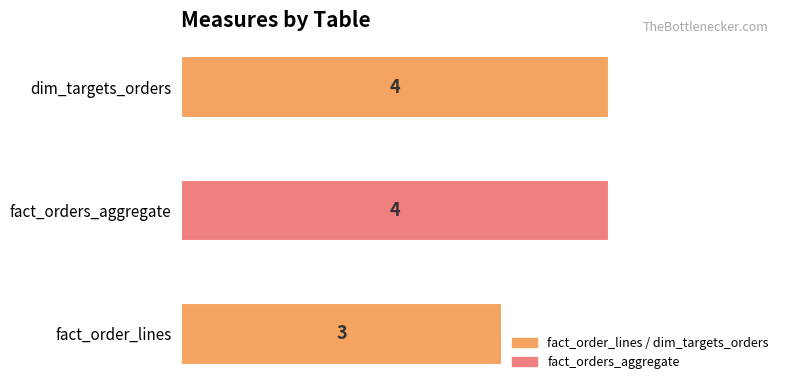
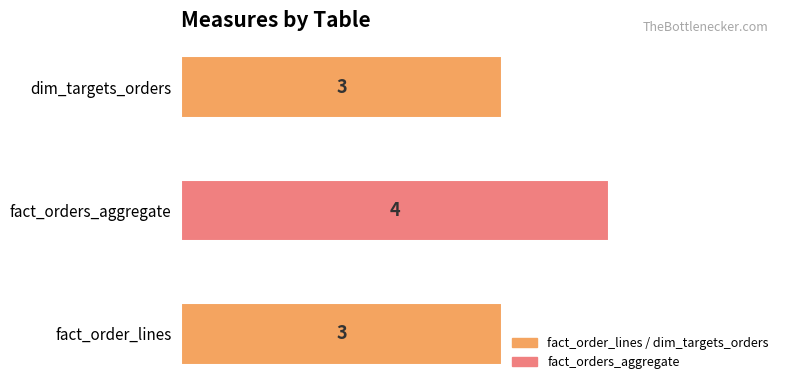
dim_targets_orders: 4 -> 3
